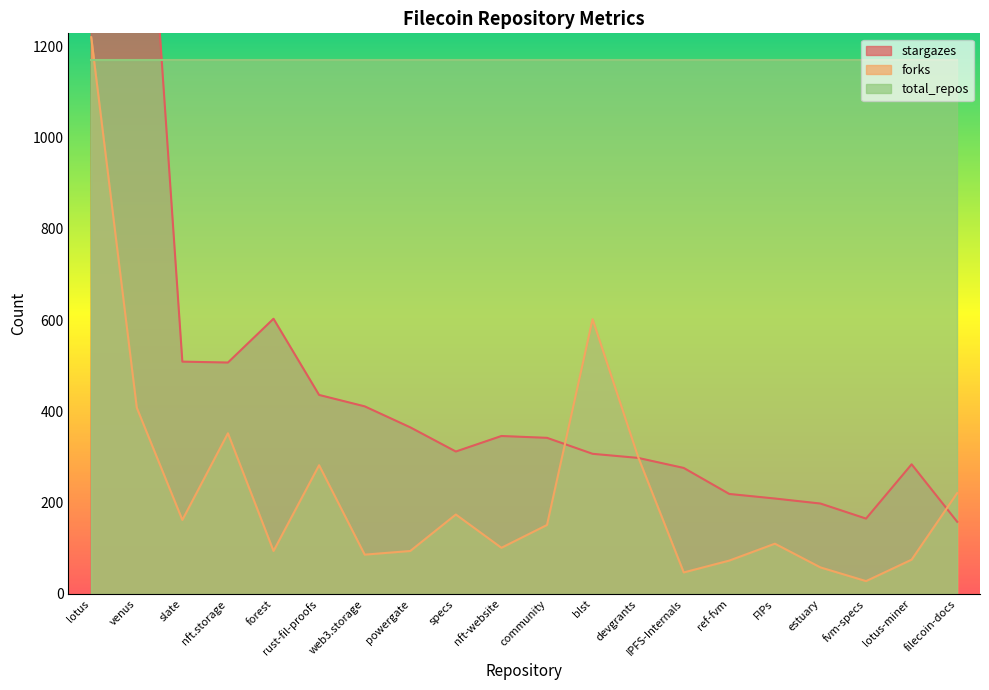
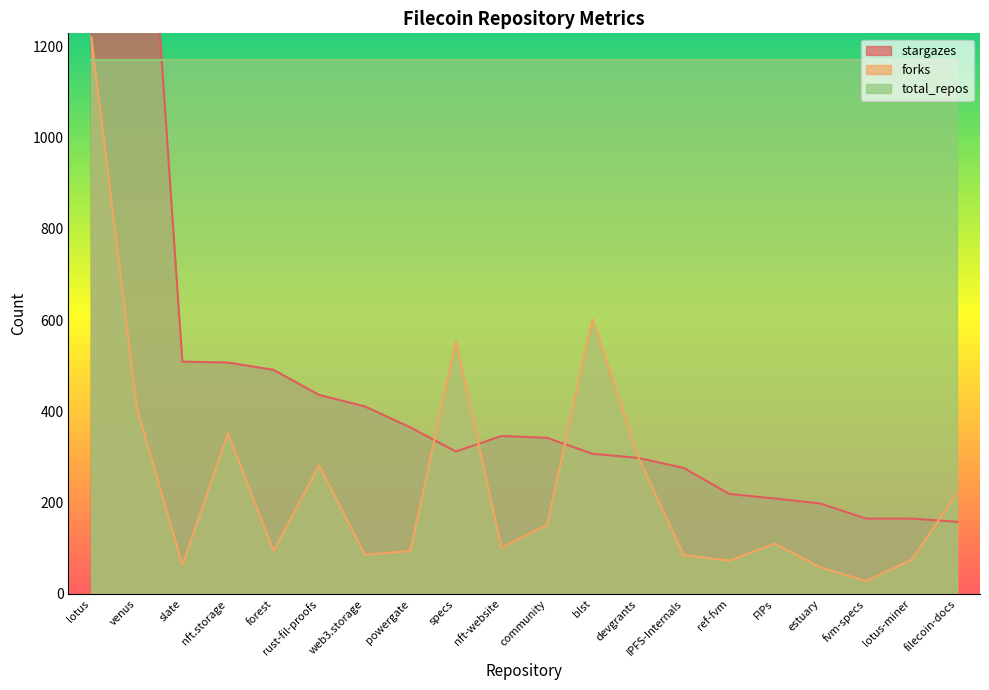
forks, slate: 160 -> 60
stargazes, forest: 600 -> 490
forks, specs: 170 -> 550
forks, IPFS-Internals: 50 -> 90
stargazes, lotus-miner: 280 -> 170
